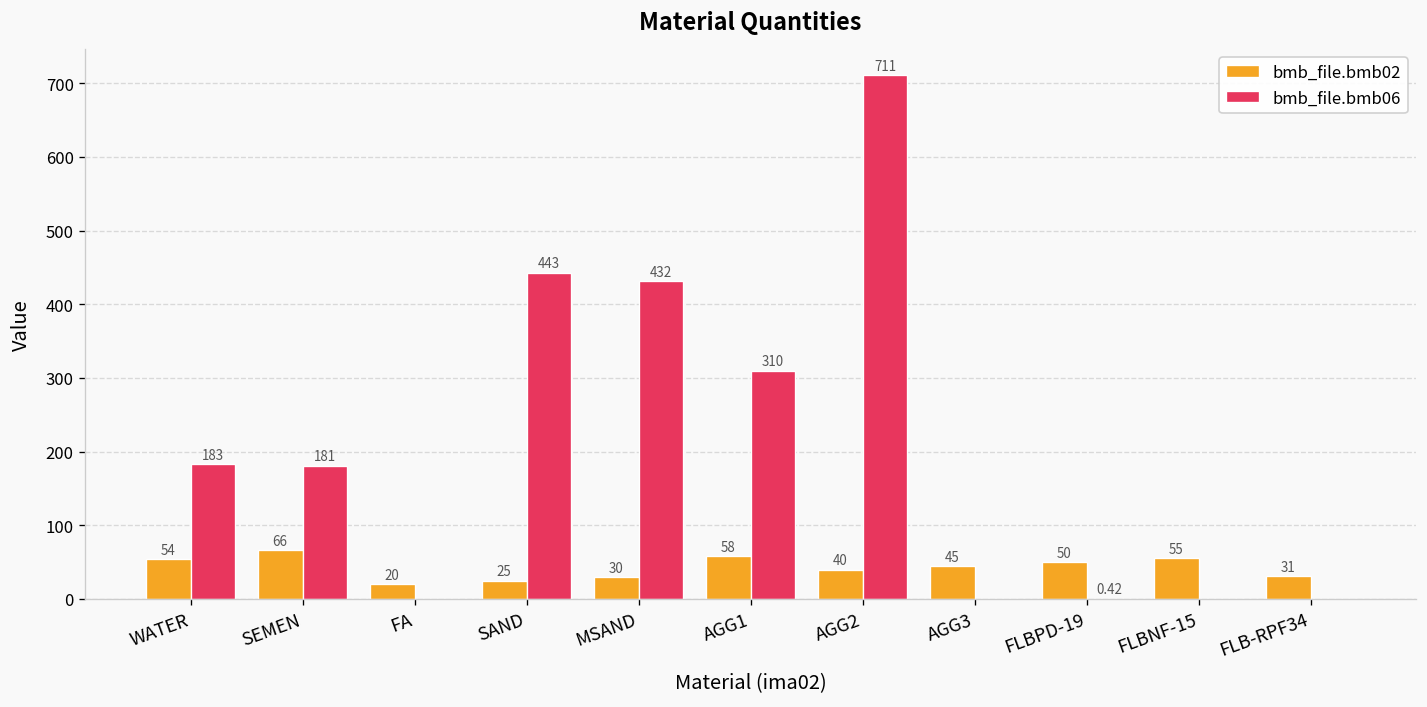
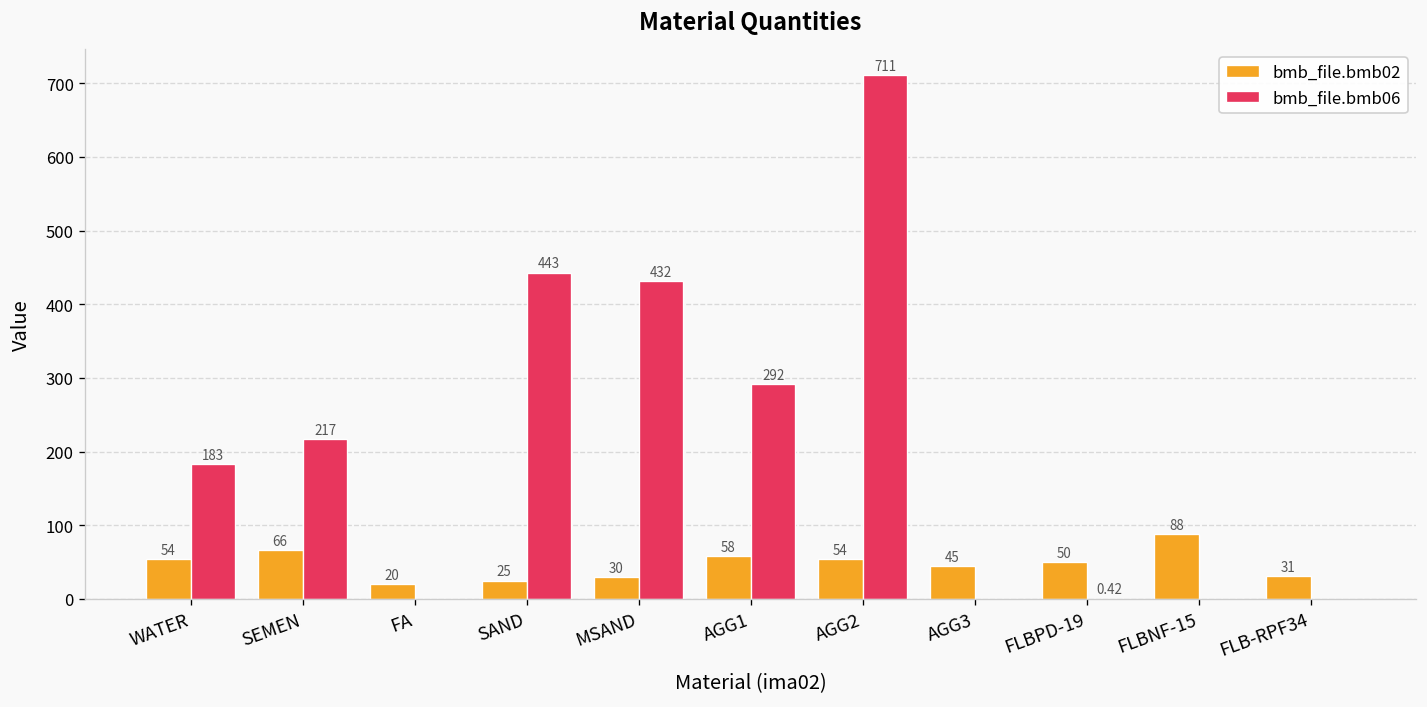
bmb_file.bmb06, SEMEN: 181 -> 217
bmb_file.bmb06, AGG1: 310 -> 292
bmb_file.bmb02, AGG2: 40 -> 54
bmb_file.bmb02, FLBNF-15: 55 -> 88
